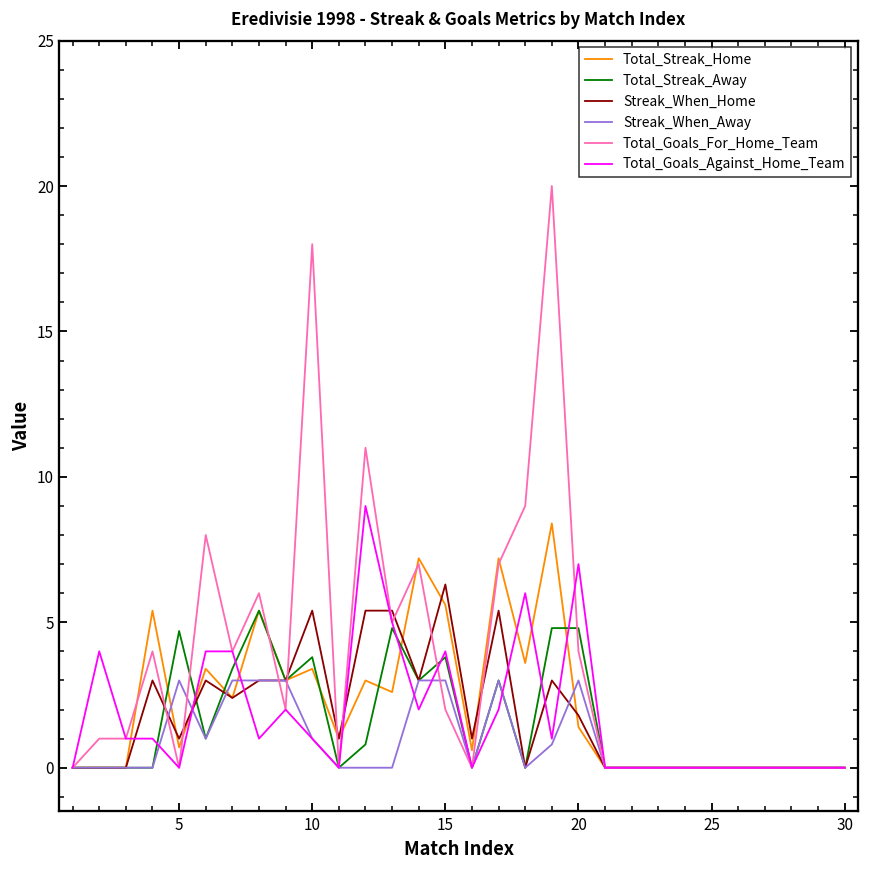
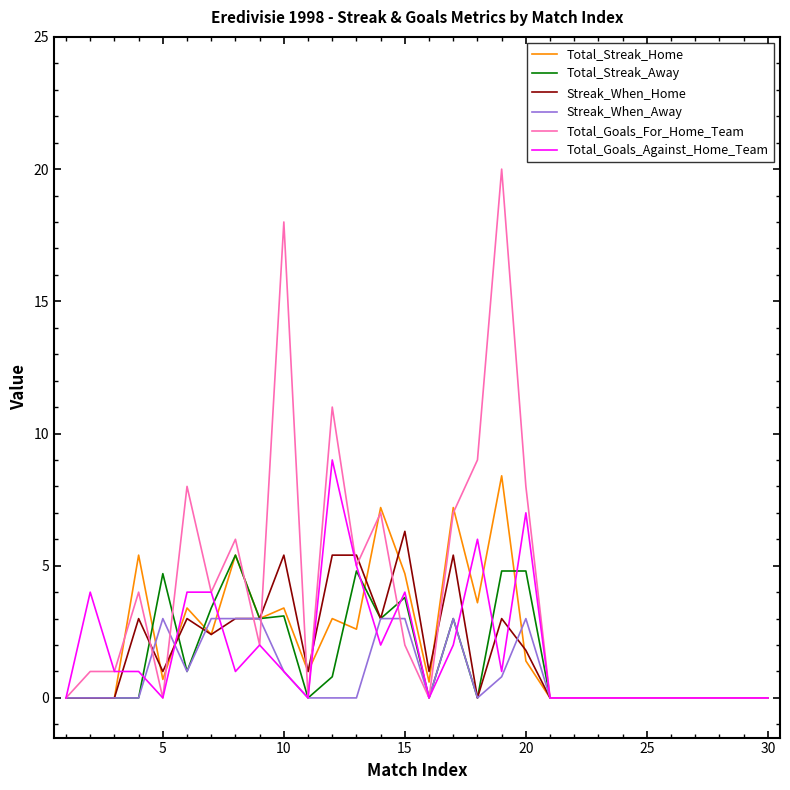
Total_Streak_Away, 10: 3.8 -> 3.1
Total_Streak_Home, 15: 5.6 -> 4.7
Total_Goals_For_Home_Team, 20: 4 -> 8
